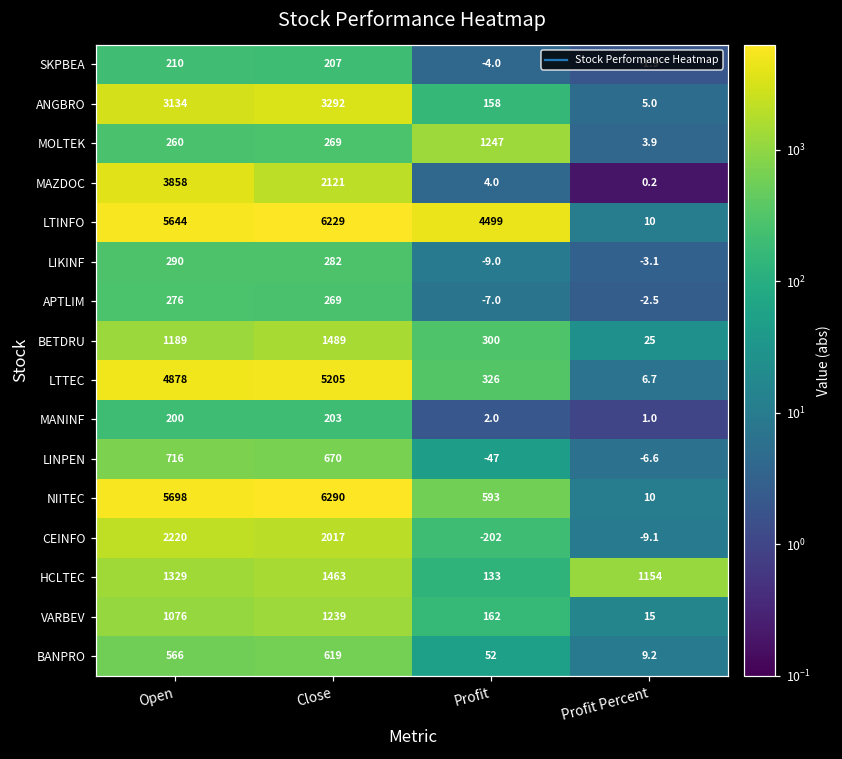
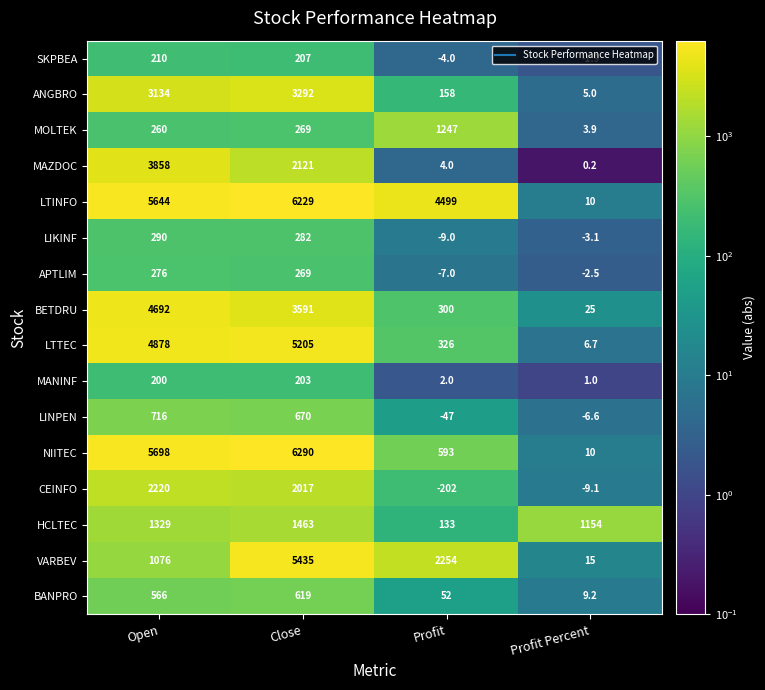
BETDRU, Open: 1189 -> 4692
BETDRU, Close: 1489 -> 3591
VARBEV, Close: 1239 -> 5435
VARBEV, Profit: 162 -> 2254
